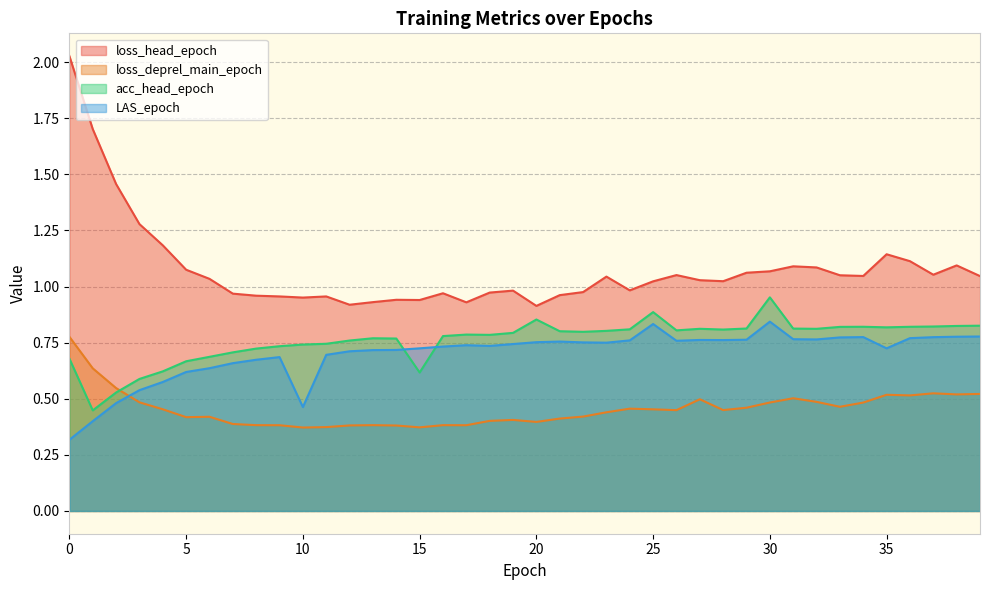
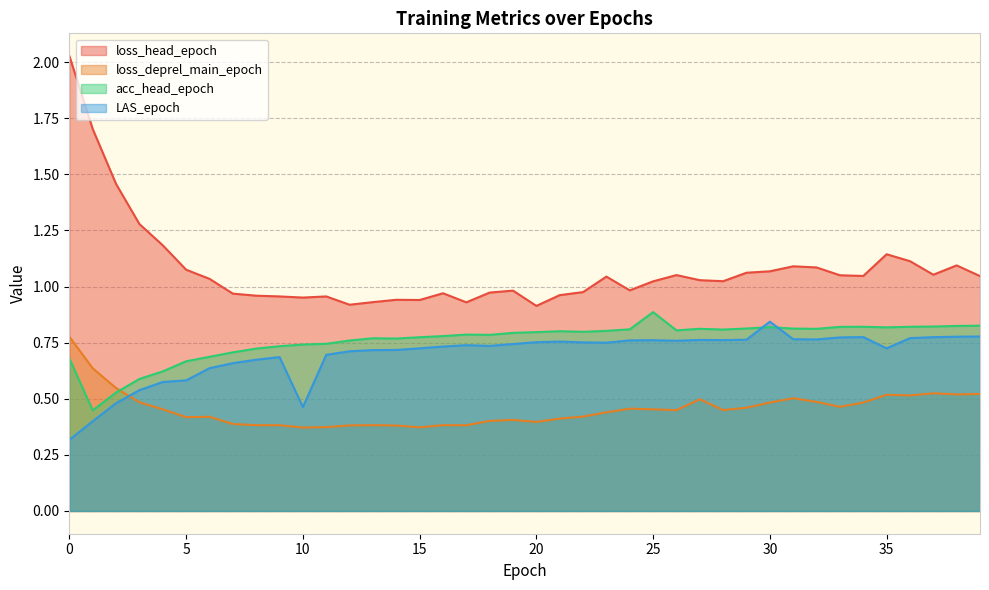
LAS_epoch, 5: 0.62 -> 0.58
acc_head_epoch, 15: 0.62 -> 0.77
acc_head_epoch, 20: 0.85 -> 0.80
LAS_epoch, 25: 0.83 -> 0.76
acc_head_epoch, 30: 0.95 -> 0.82
